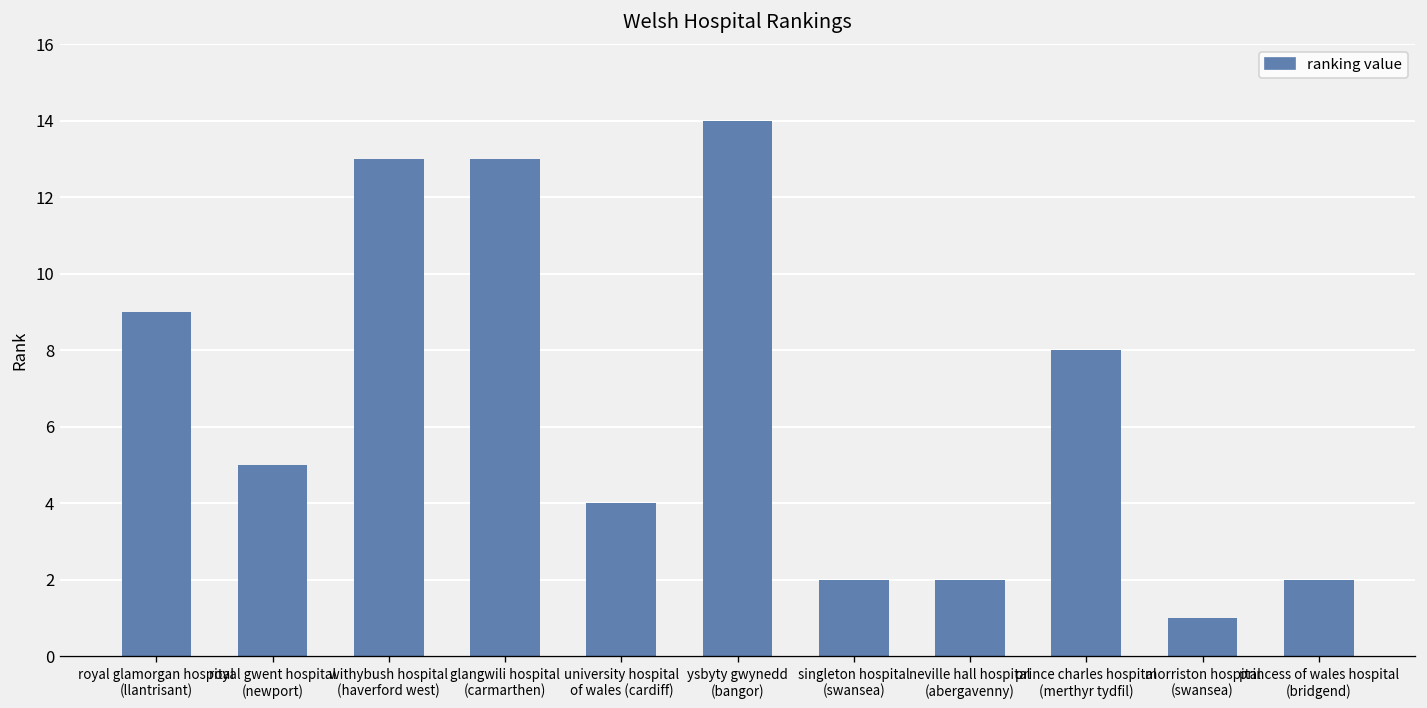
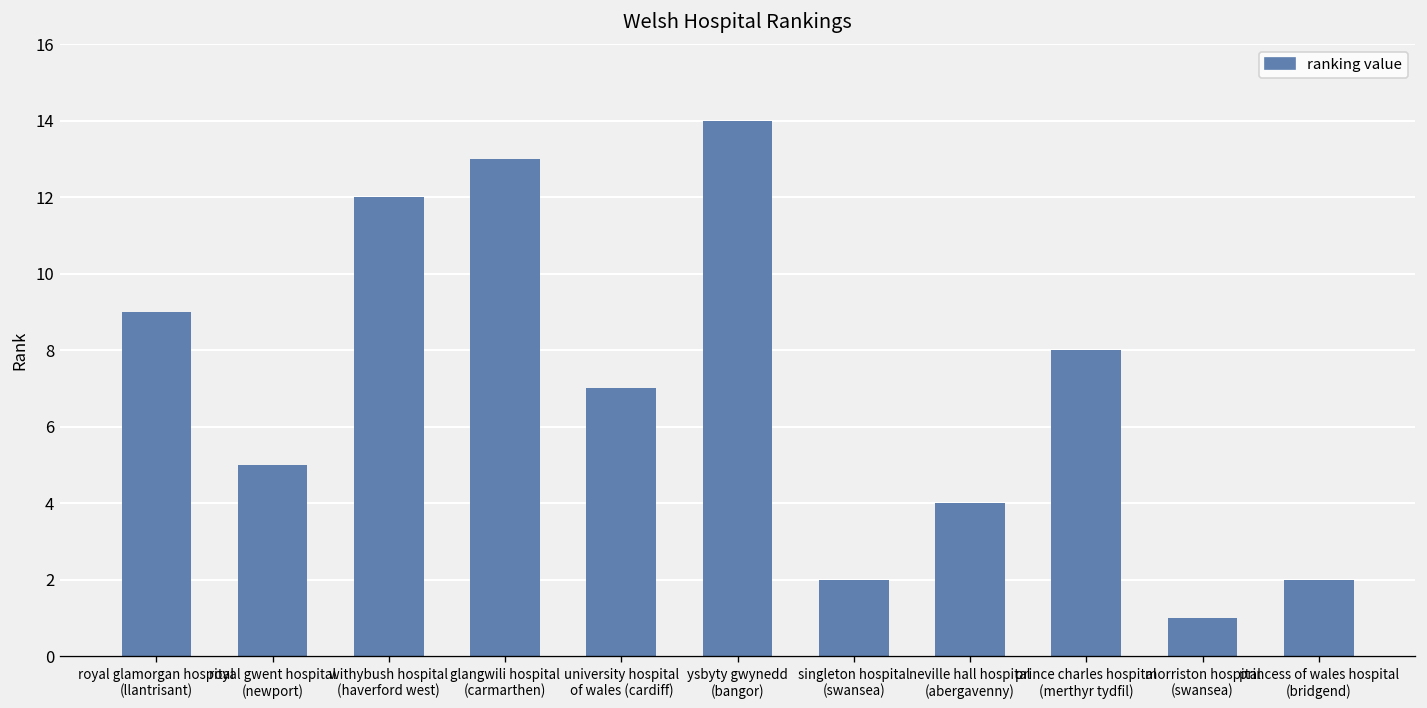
withybush hospital (haverford west): 13 -> 12
university hospital of wales (cardiff): 4 -> 7
neville hall hospital (abergavenny): 2 -> 4
